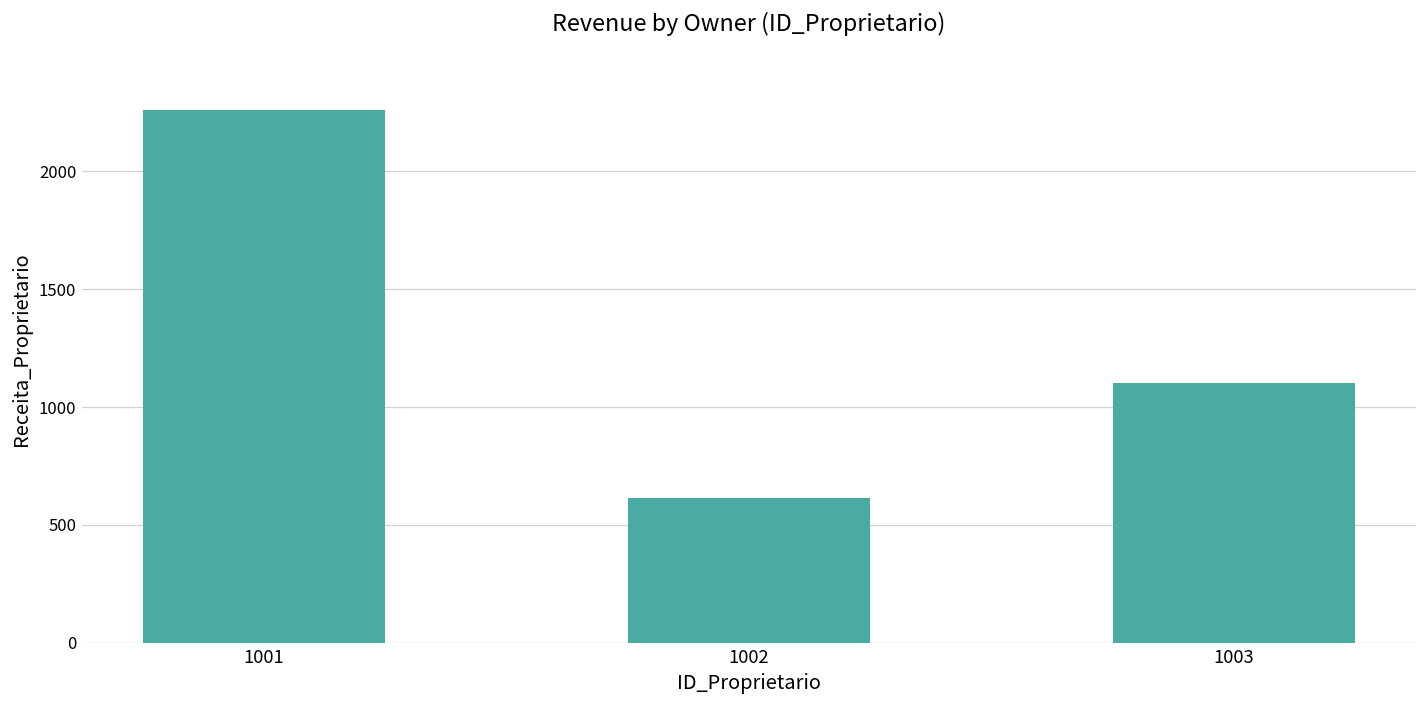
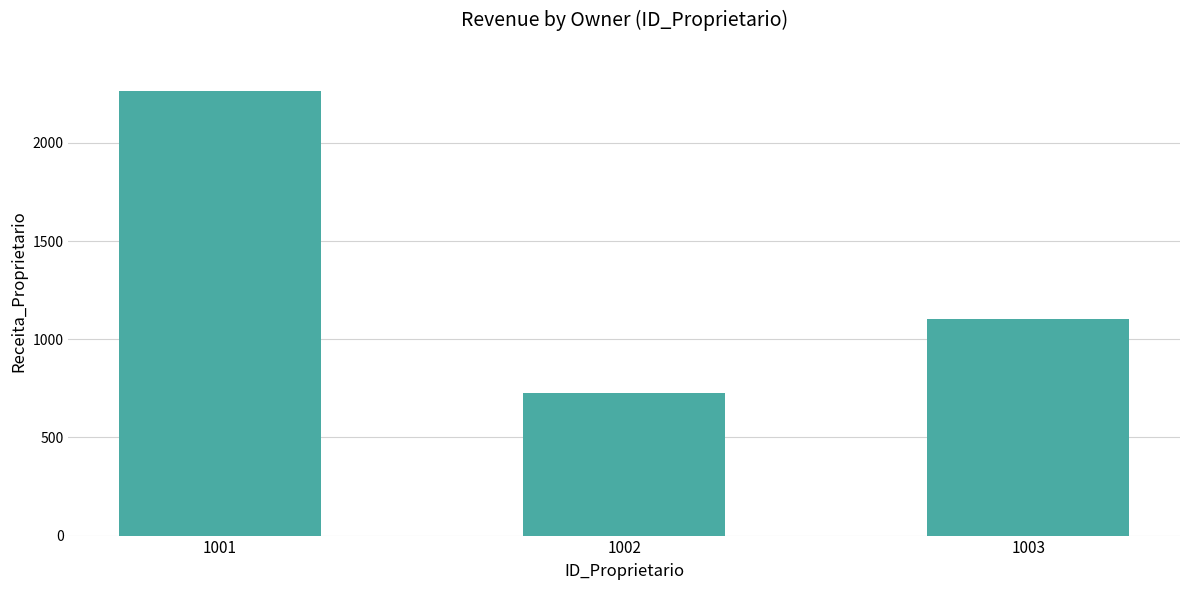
1002: 620 -> 730
